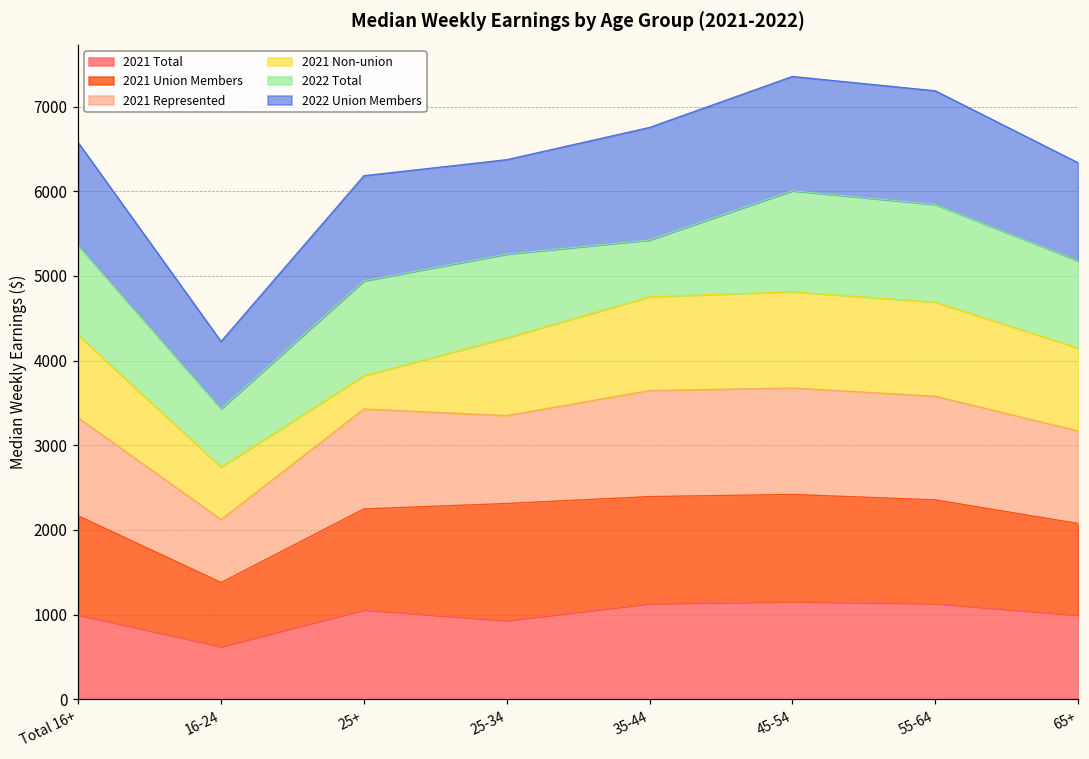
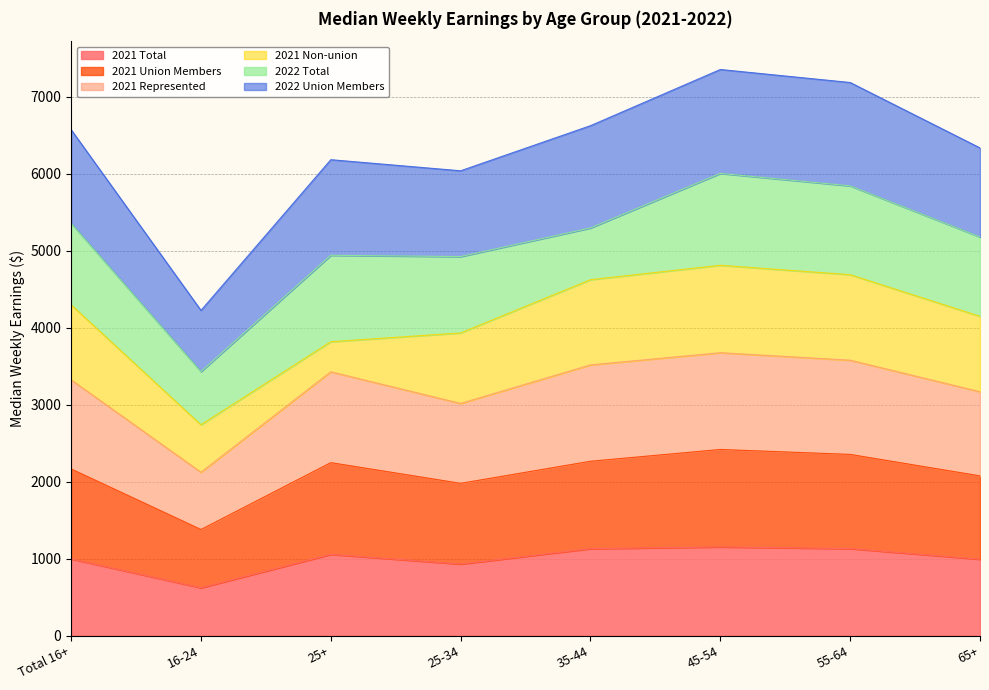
2021 Union Members, 25-34: 1400 -> 1000
2021 Union Members, 35-44: 1300 -> 1100
